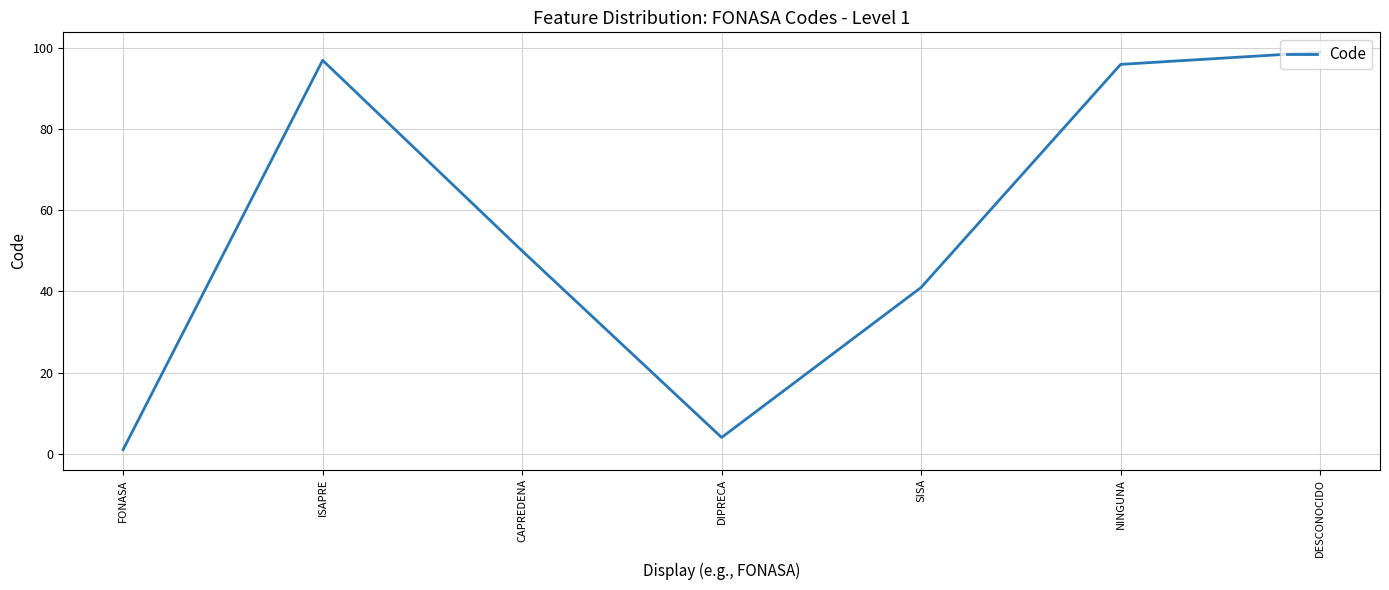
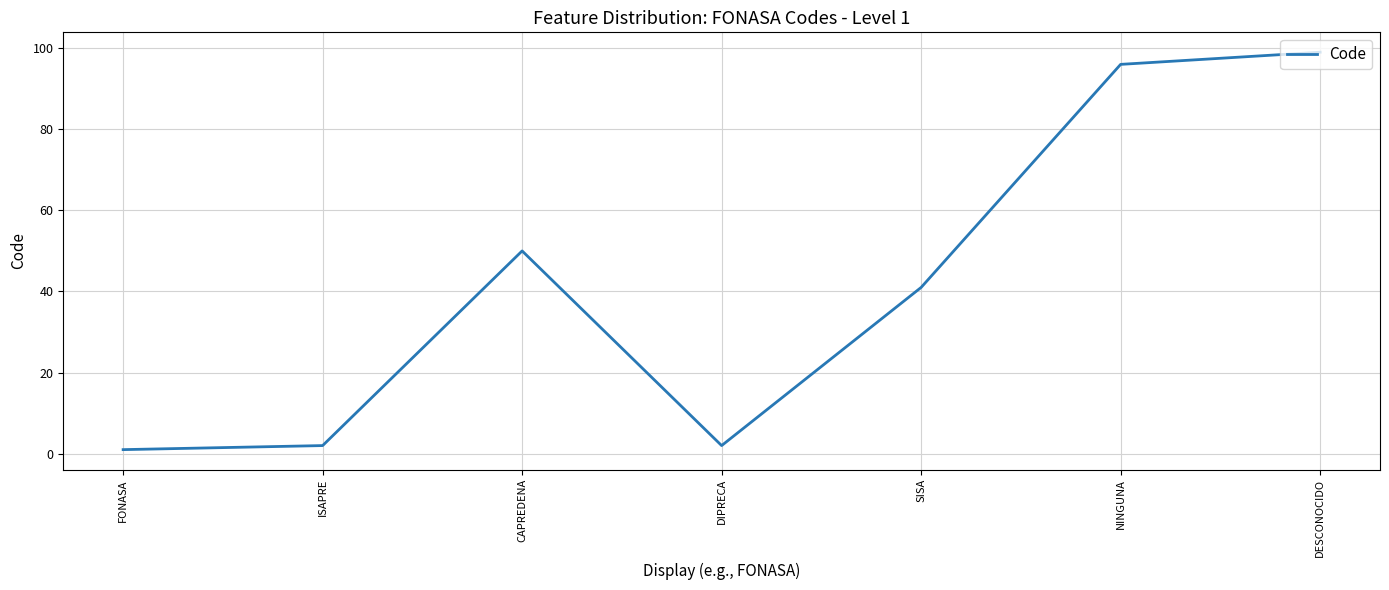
ISAPRE: 97 -> 2
DIPRECA: 4 -> 2
